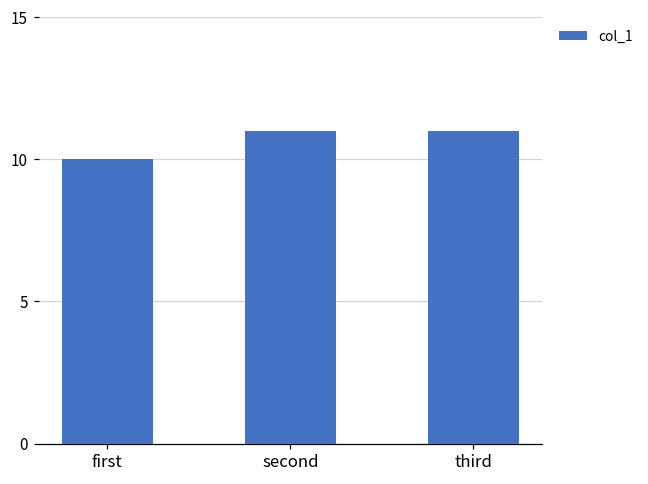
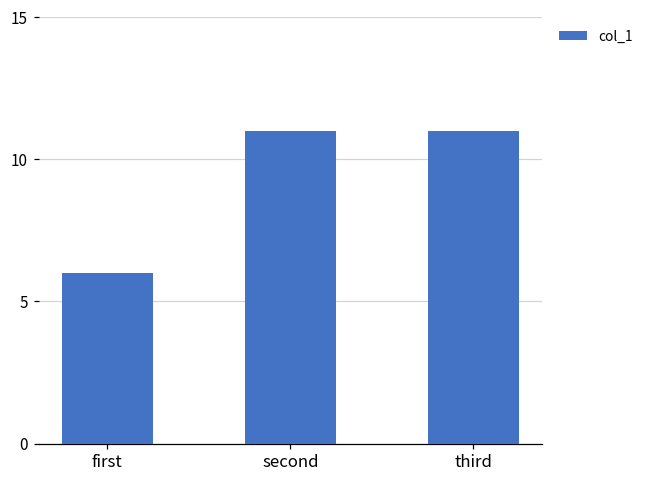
first: 10 -> 6
